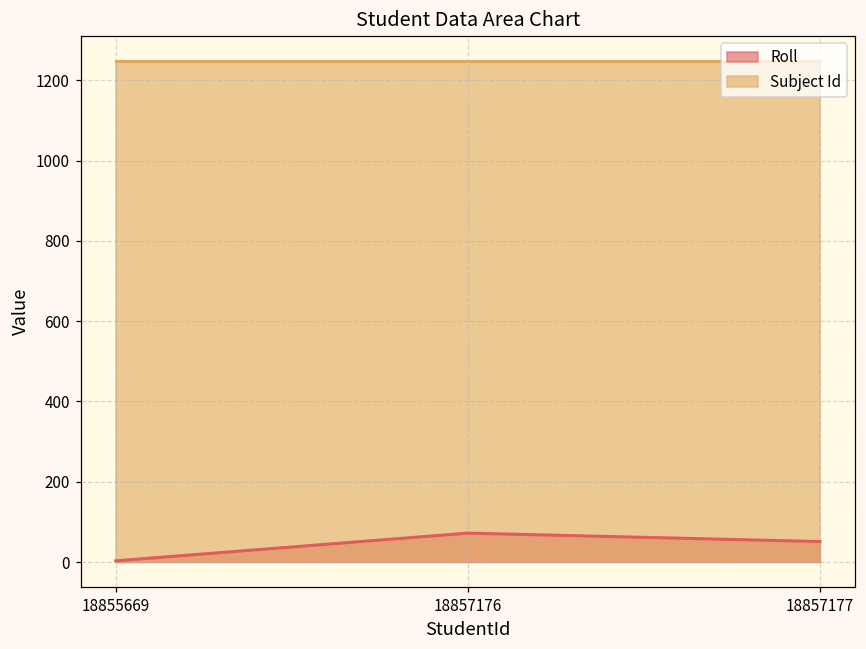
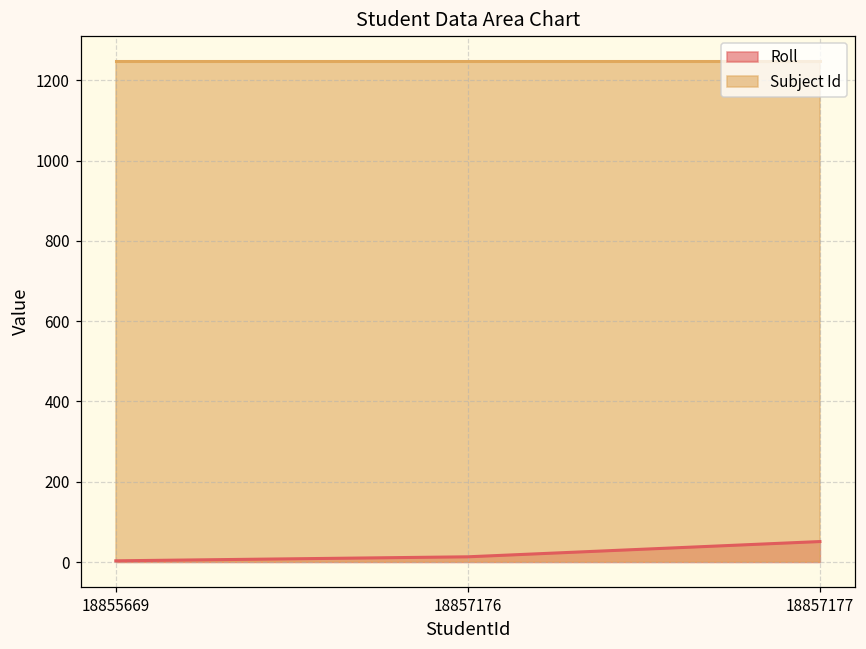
Roll, 18857176: 70 -> 10
